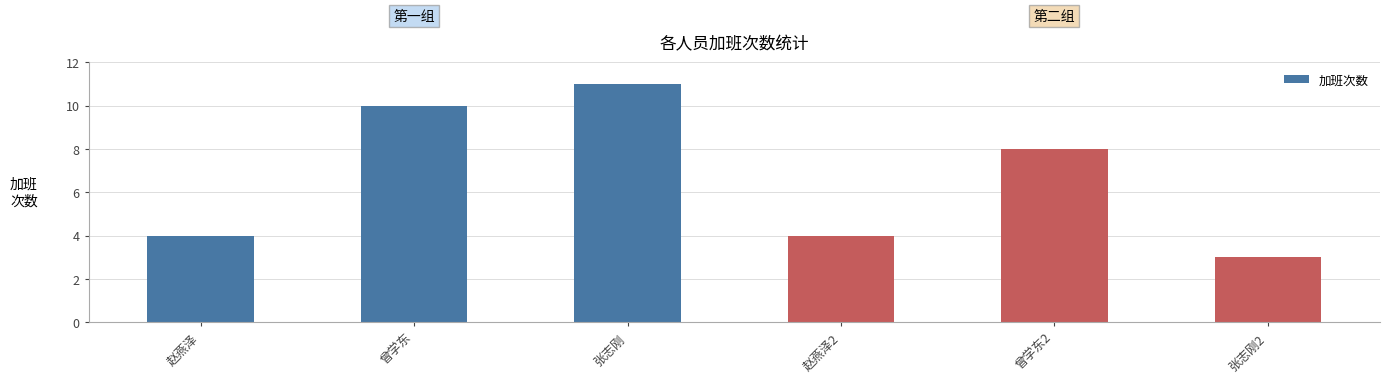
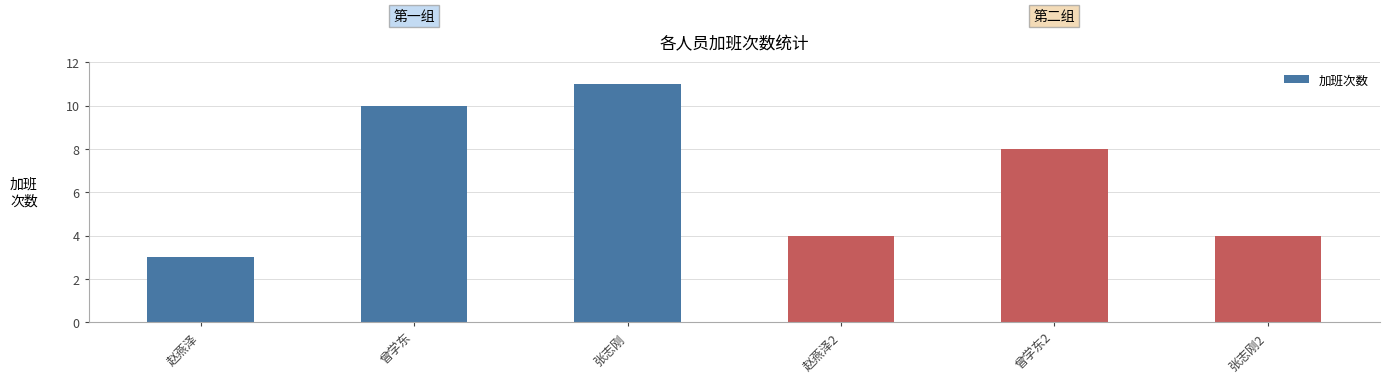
赵燕泽: 4 -> 3
张志刚2: 3 -> 4
